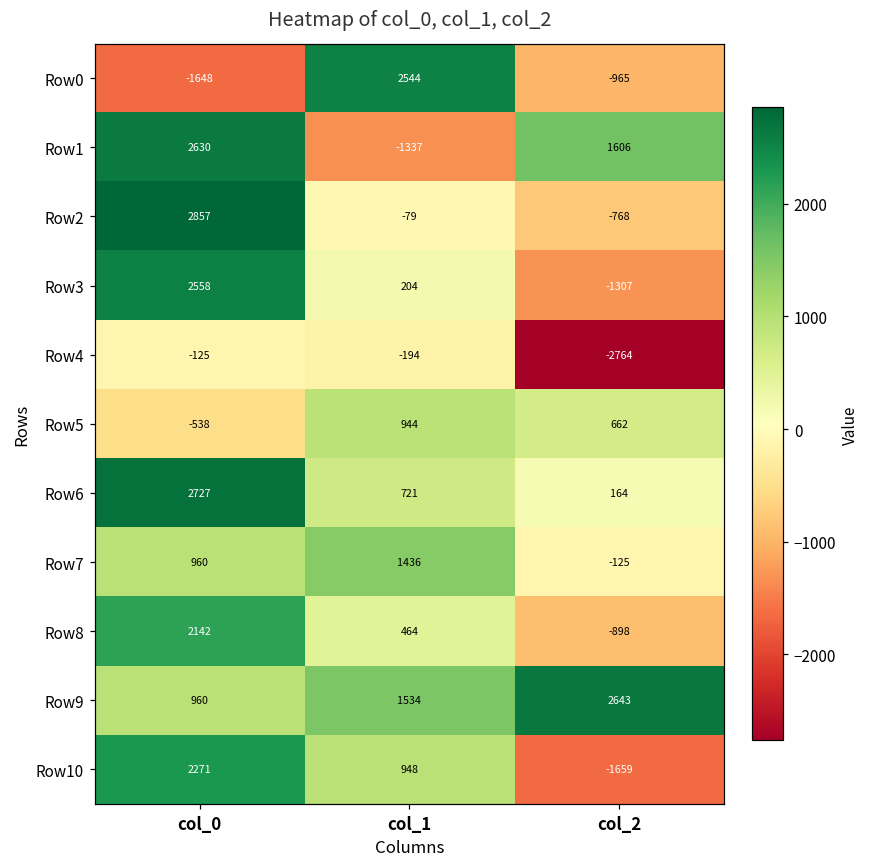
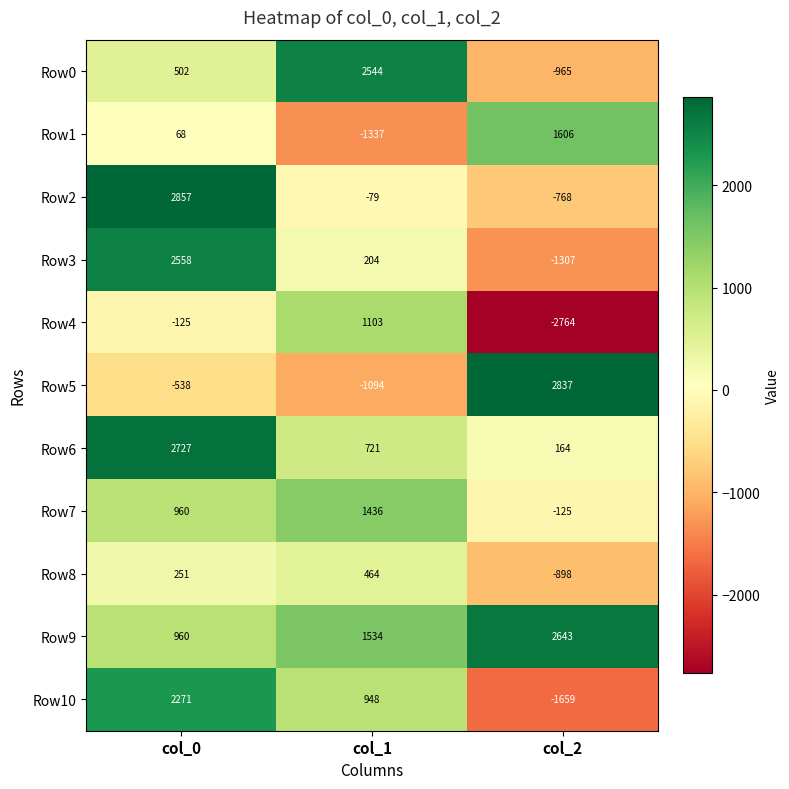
Row0, col_0: -1648 -> 502
Row1, col_0: 2630 -> 68
Row4, col_1: -194 -> 1103
Row5, col_1: 944 -> -1094
Row5, col_2: 662 -> 2837
Row8, col_0: 2142 -> 251
